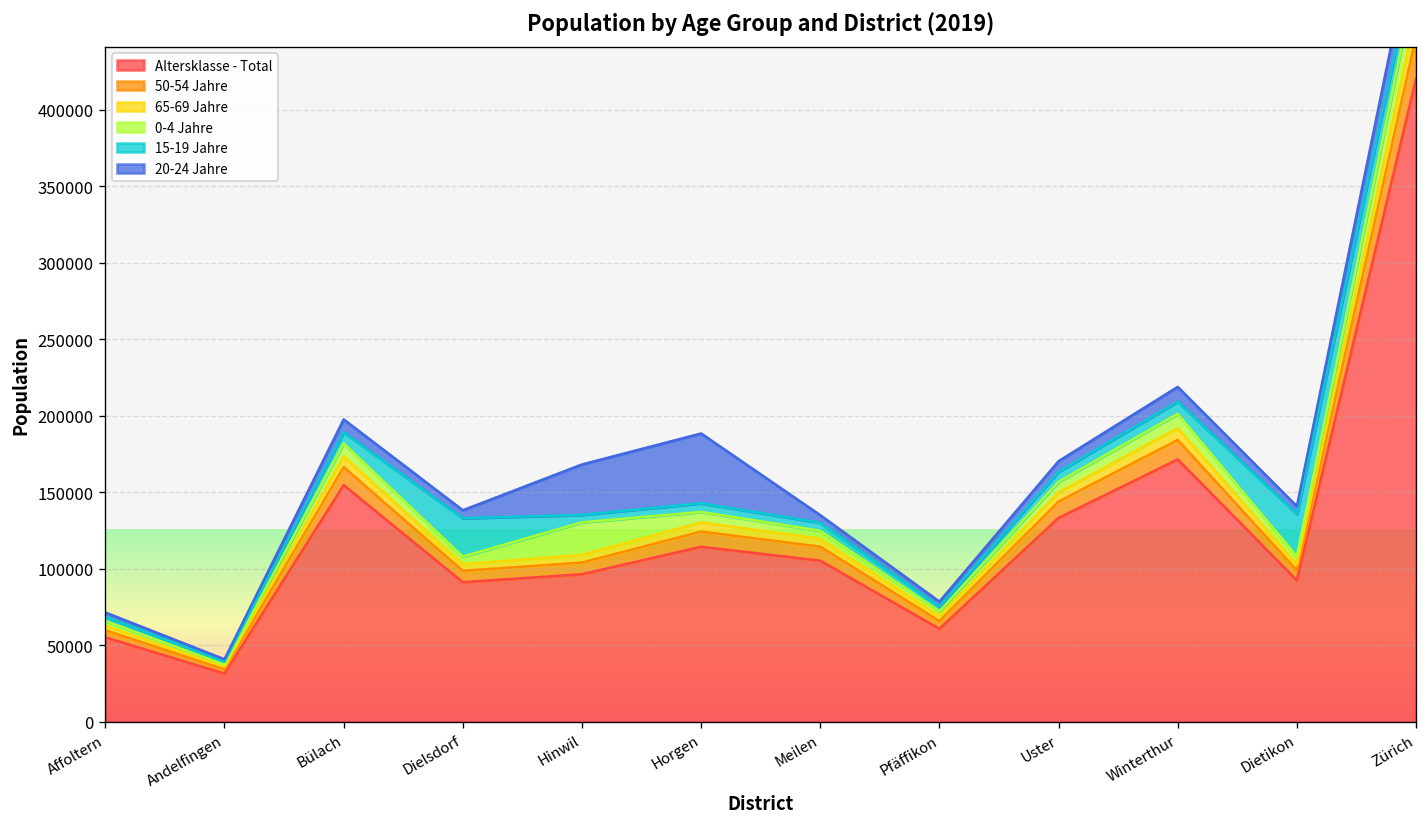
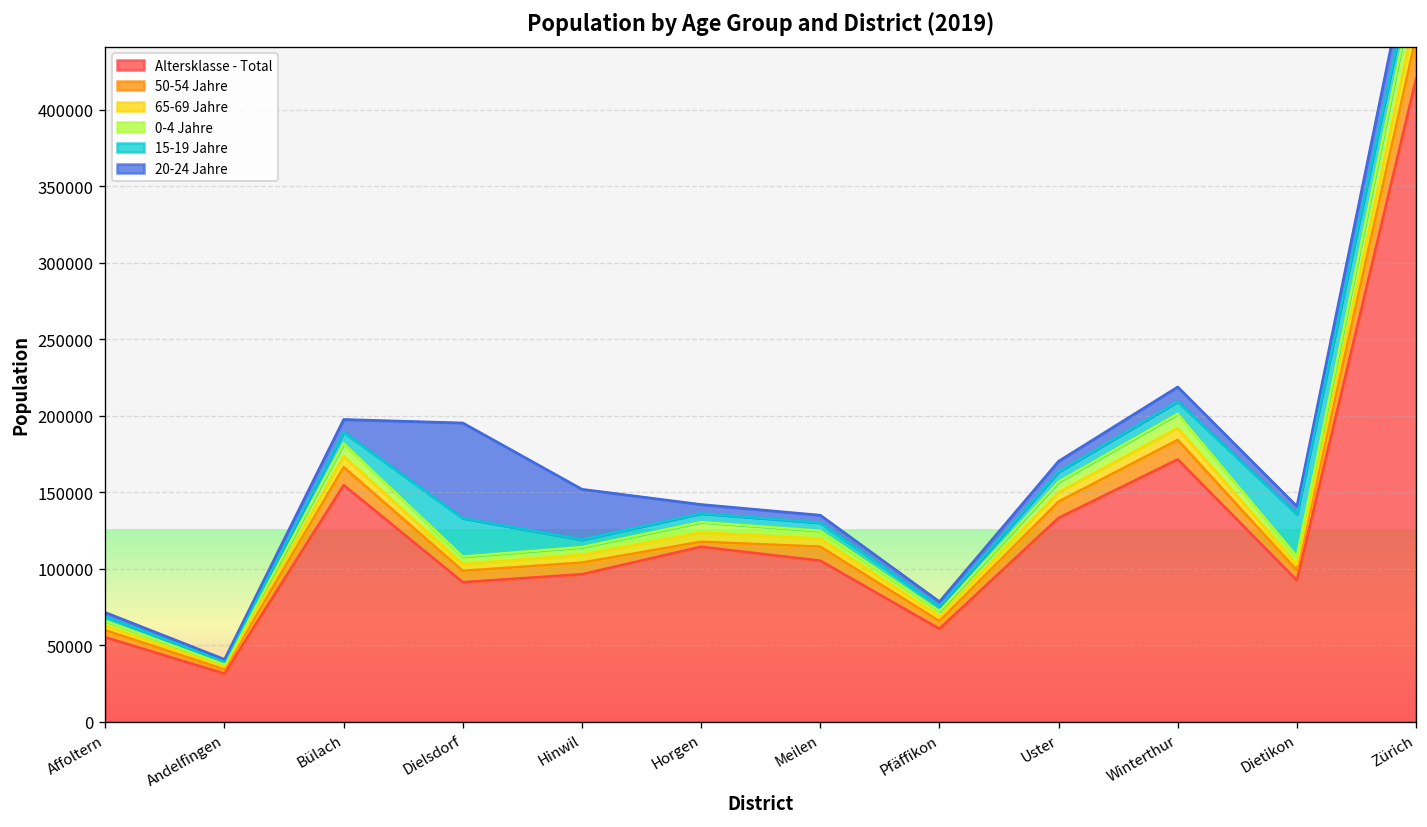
20-24 Jahre, Dielsdorf: 5000 -> 62000
0-4 Jahre, Hinwil: 21000 -> 5000
50-54 Jahre, Horgen: 10000 -> 3000
20-24 Jahre, Horgen: 46000 -> 6000
